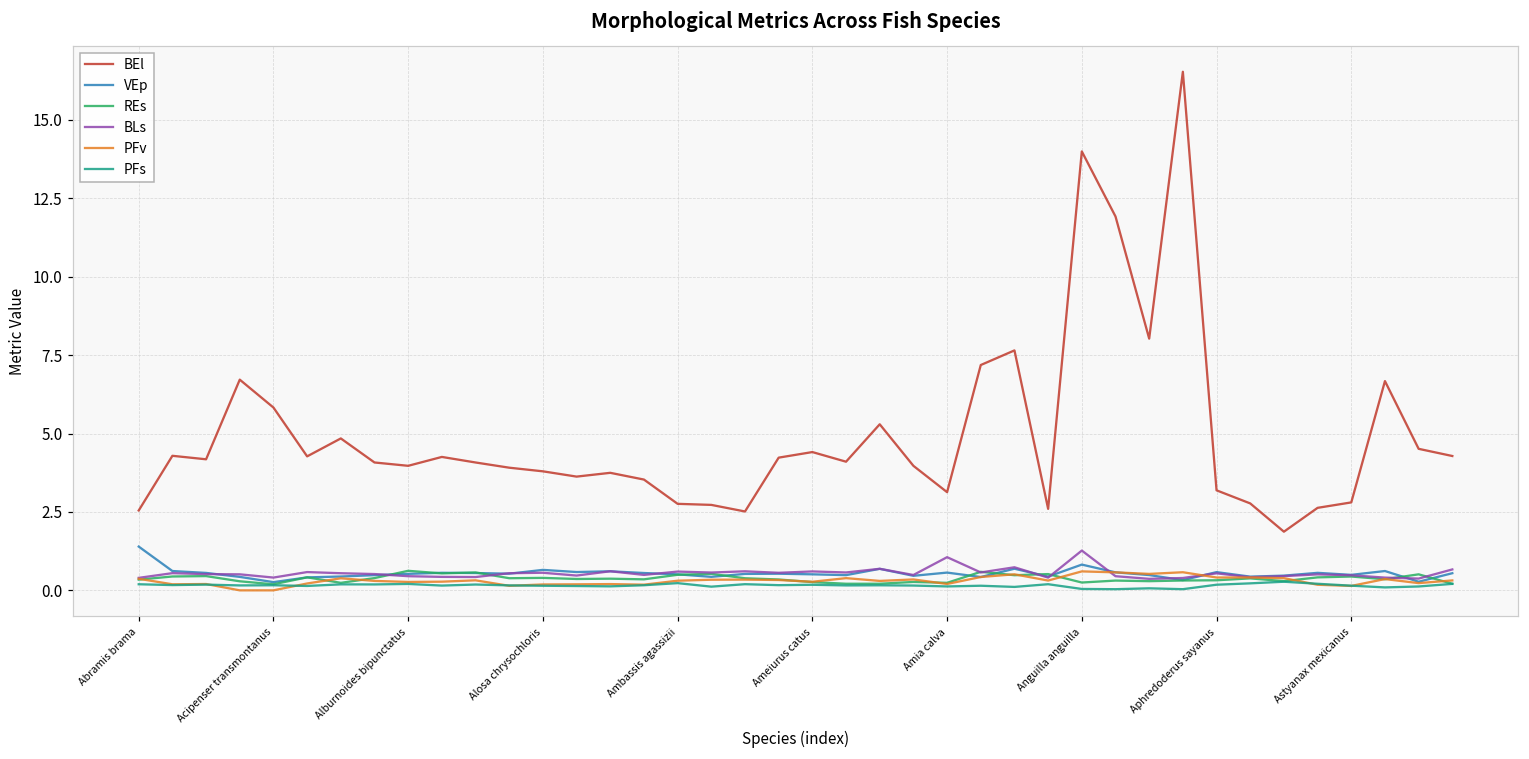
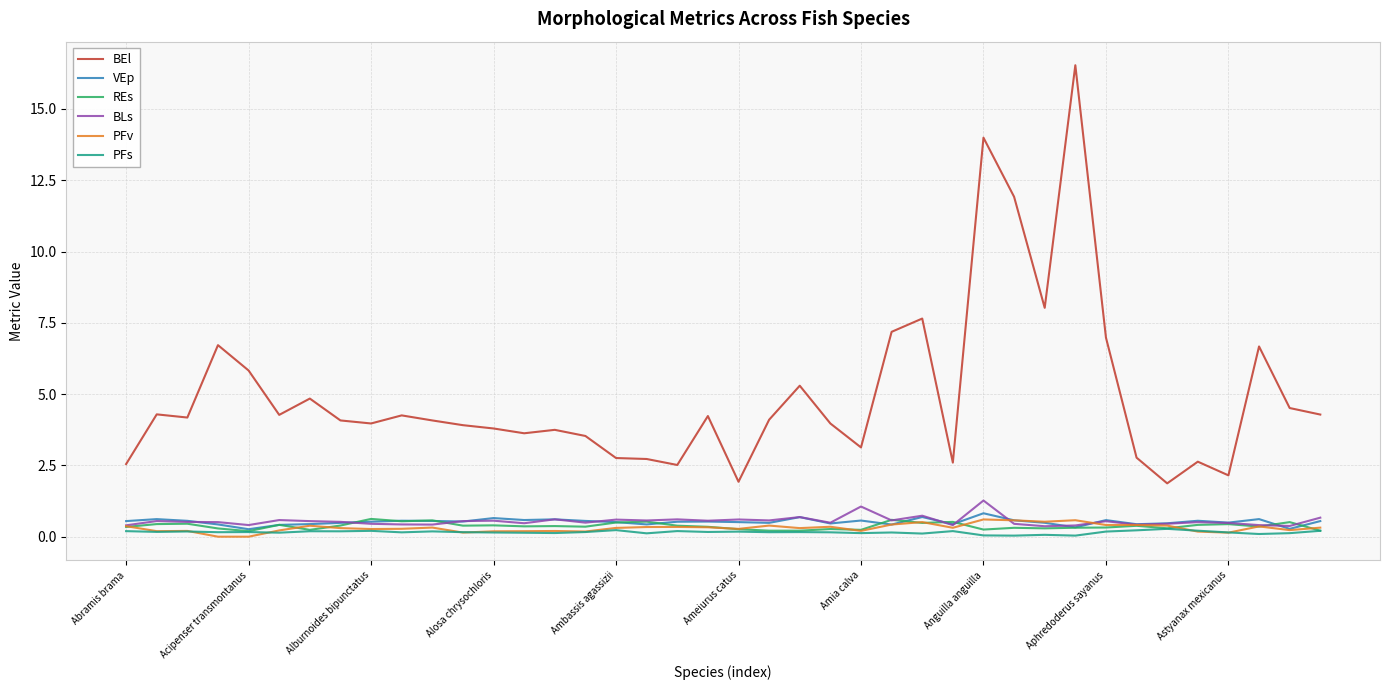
VEp, Abramis brama: 1.4 -> 0.5
BEl, Ameiurus catus: 4.4 -> 1.9
BEl, Aphredoderus sayanus: 3.2 -> 7.0
BEl, Astyanax mexicanus: 2.8 -> 2.2
